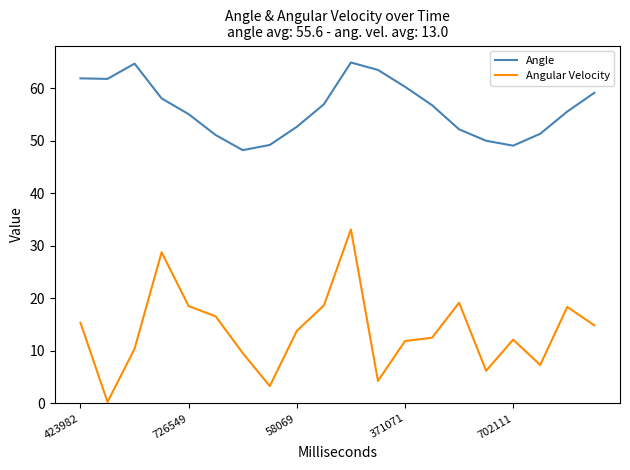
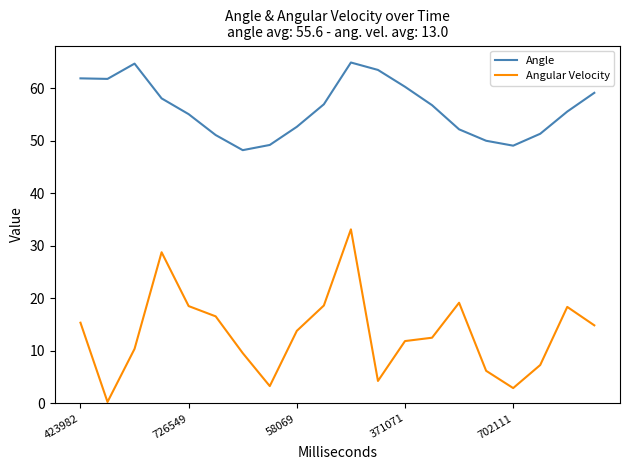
Angular Velocity, 702111: 12 -> 3
